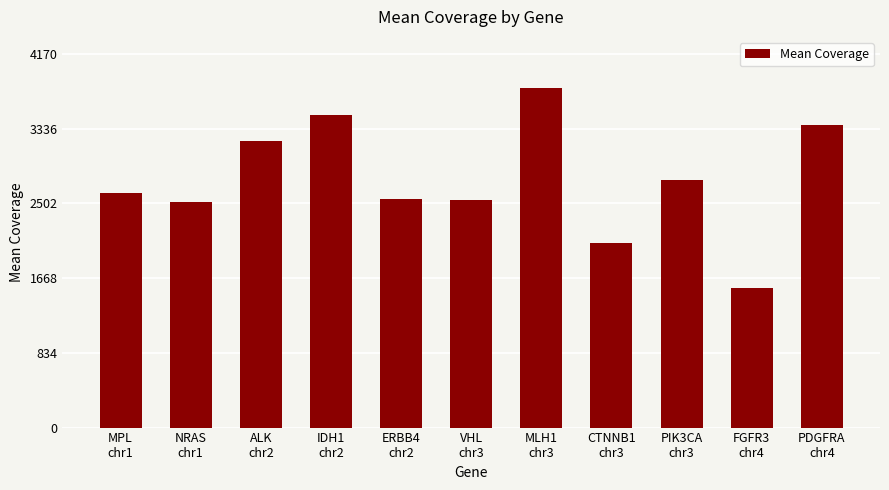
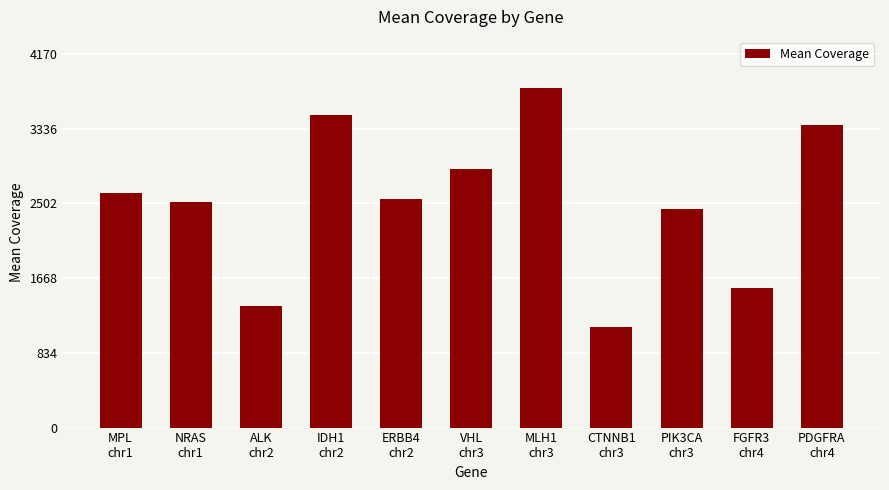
ALK chr2: 3200 -> 1400
VHL chr3: 2500 -> 2900
CTNNB1 chr3: 2100 -> 1100
PIK3CA chr3: 2800 -> 2400
